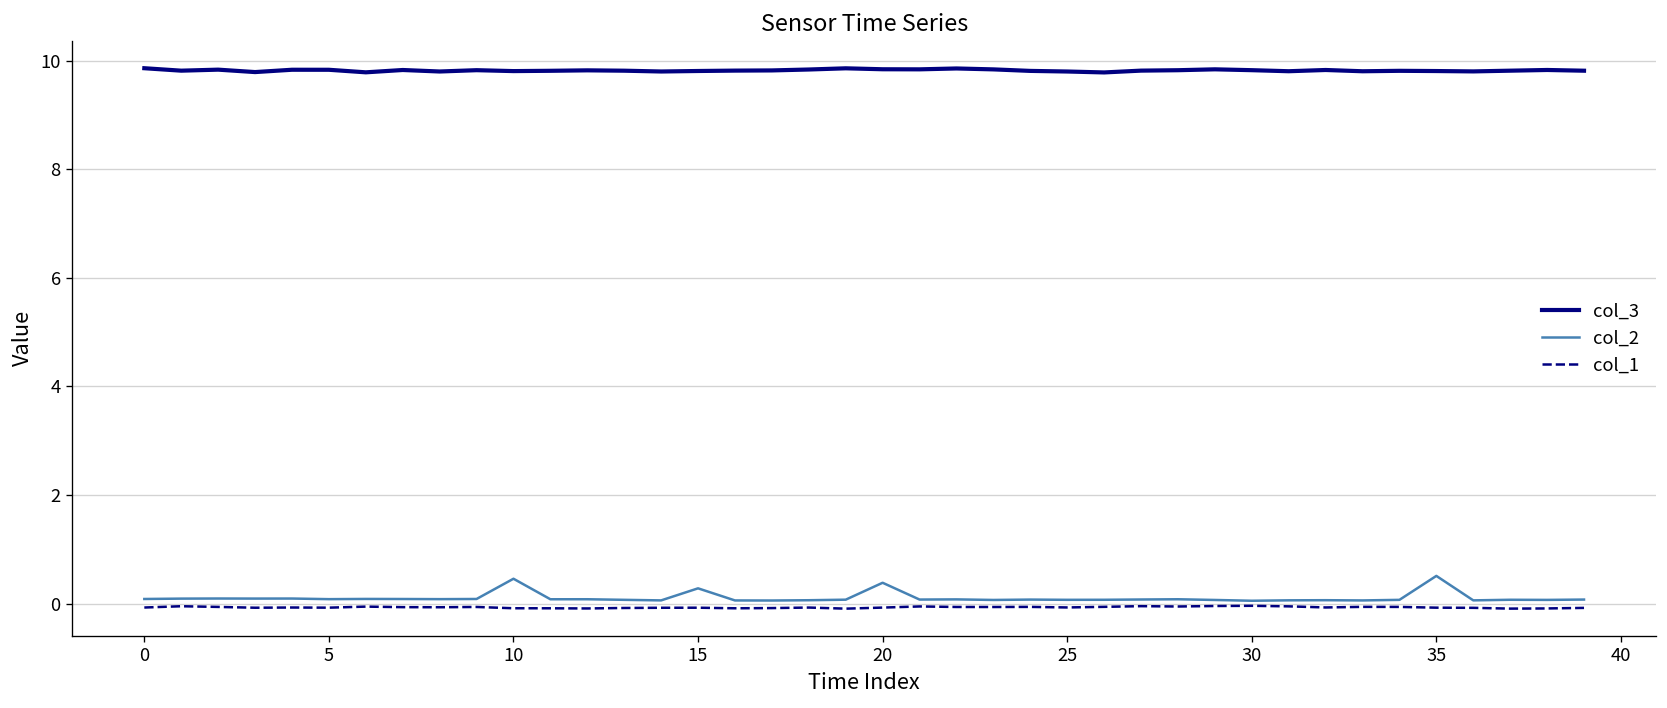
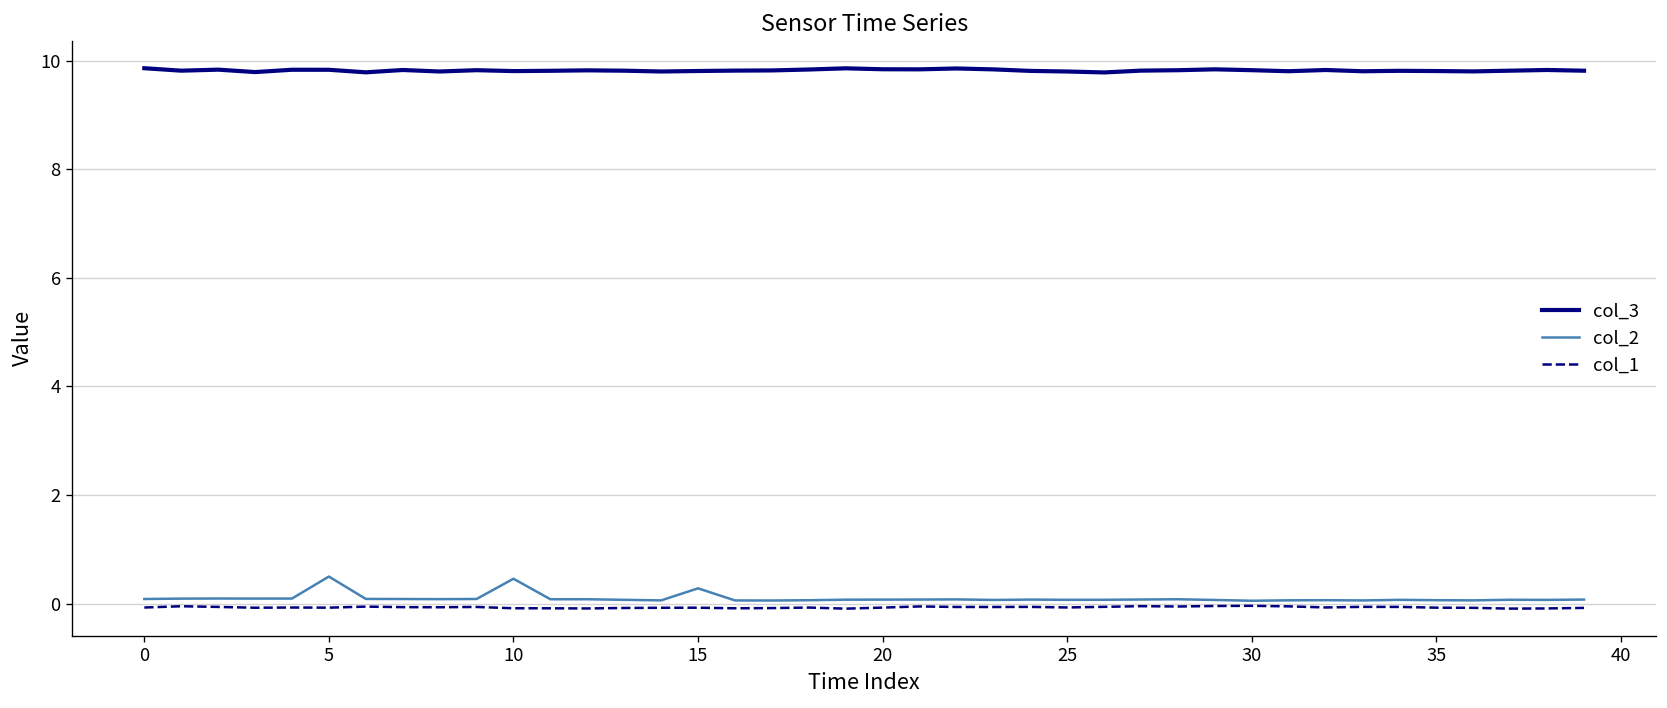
col_2, 5: 0.1 -> 0.5
col_2, 20: 0.4 -> 0.1
col_2, 35: 0.5 -> 0.1
